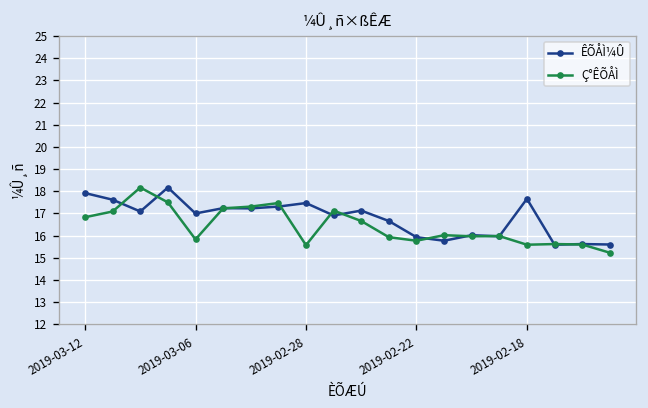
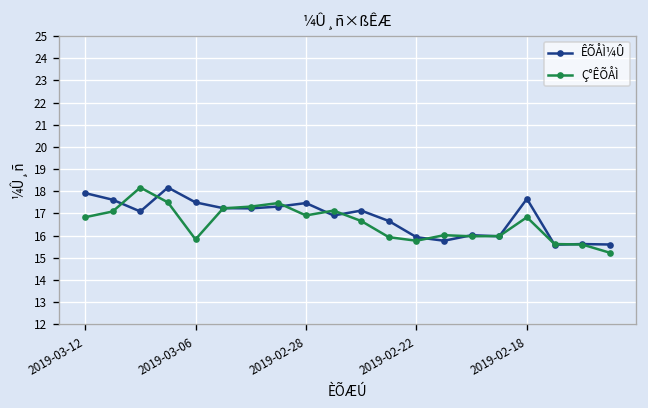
ÊÕÅÌ¼Û, 2019-03-06: 17.0 -> 17.5
Ç°ÊÕÅÌ, 2019-02-28: 15.6 -> 16.9
Ç°ÊÕÅÌ, 2019-02-18: 15.6 -> 16.8
